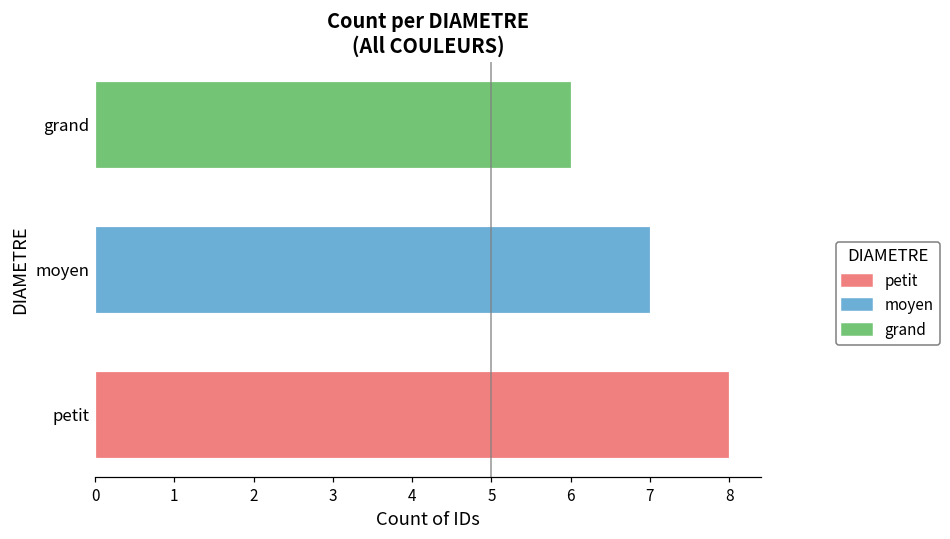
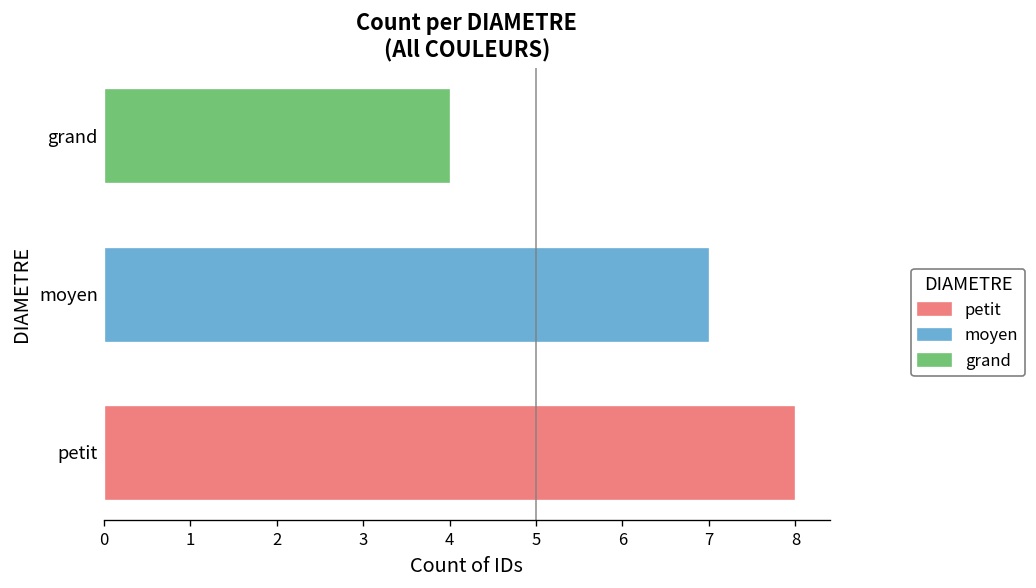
grand, grand: 6 -> 4
